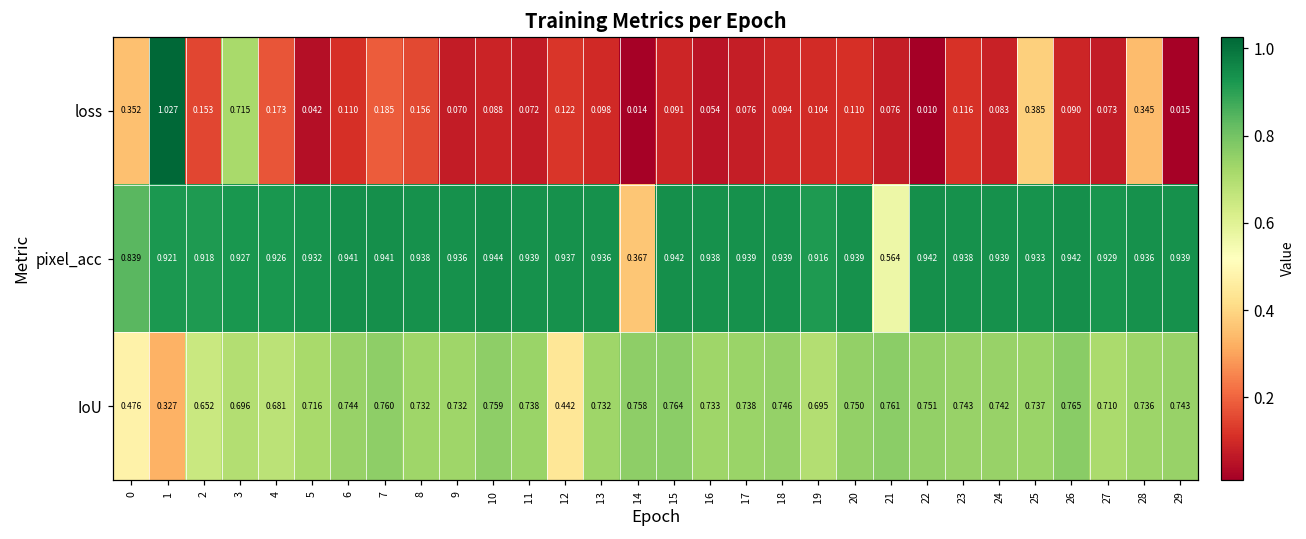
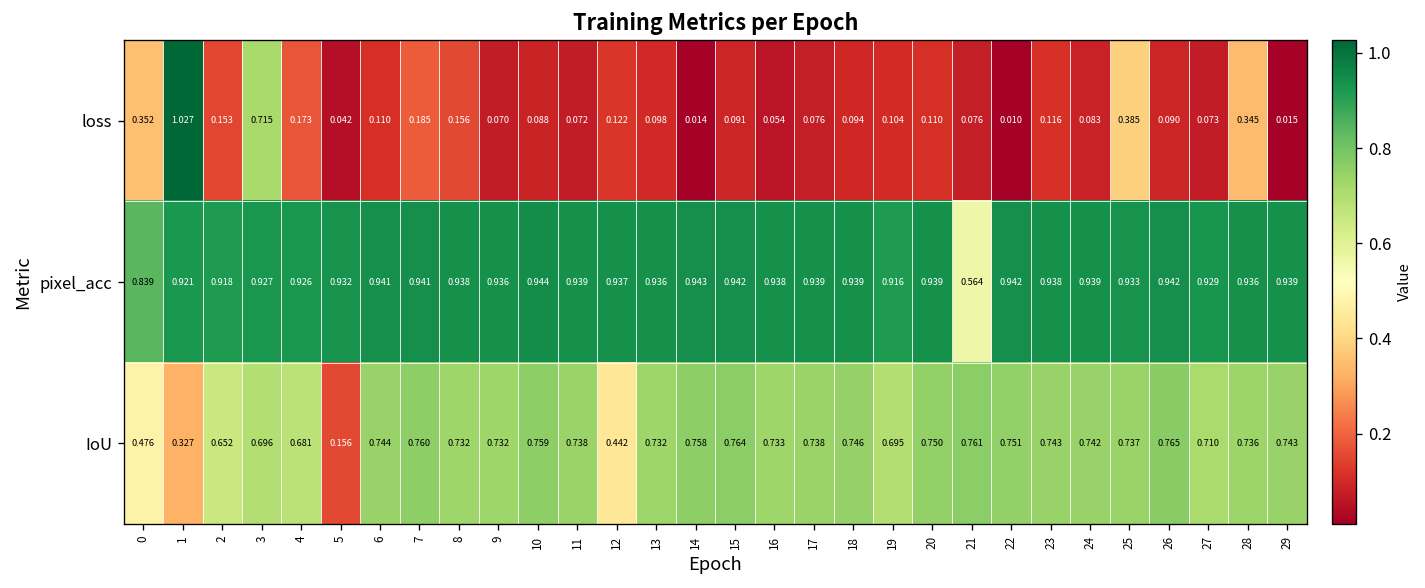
pixel_acc, 14: 0.367 -> 0.943
IoU, 5: 0.716 -> 0.156
